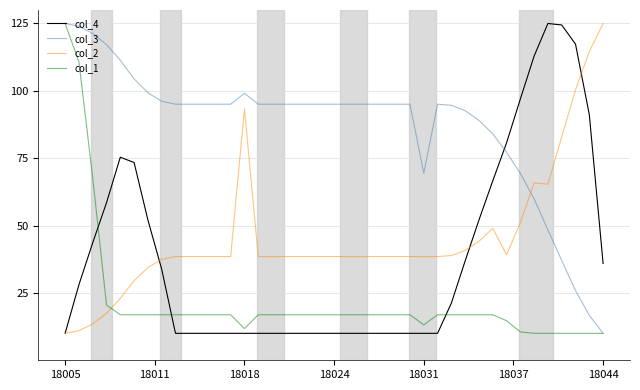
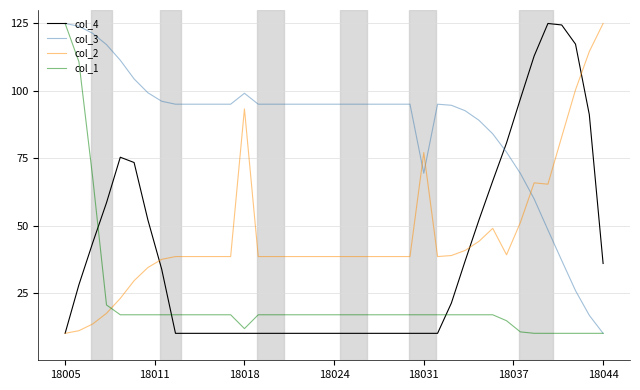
col_2, 18031: 38 -> 77
col_1, 18031: 13 -> 17
